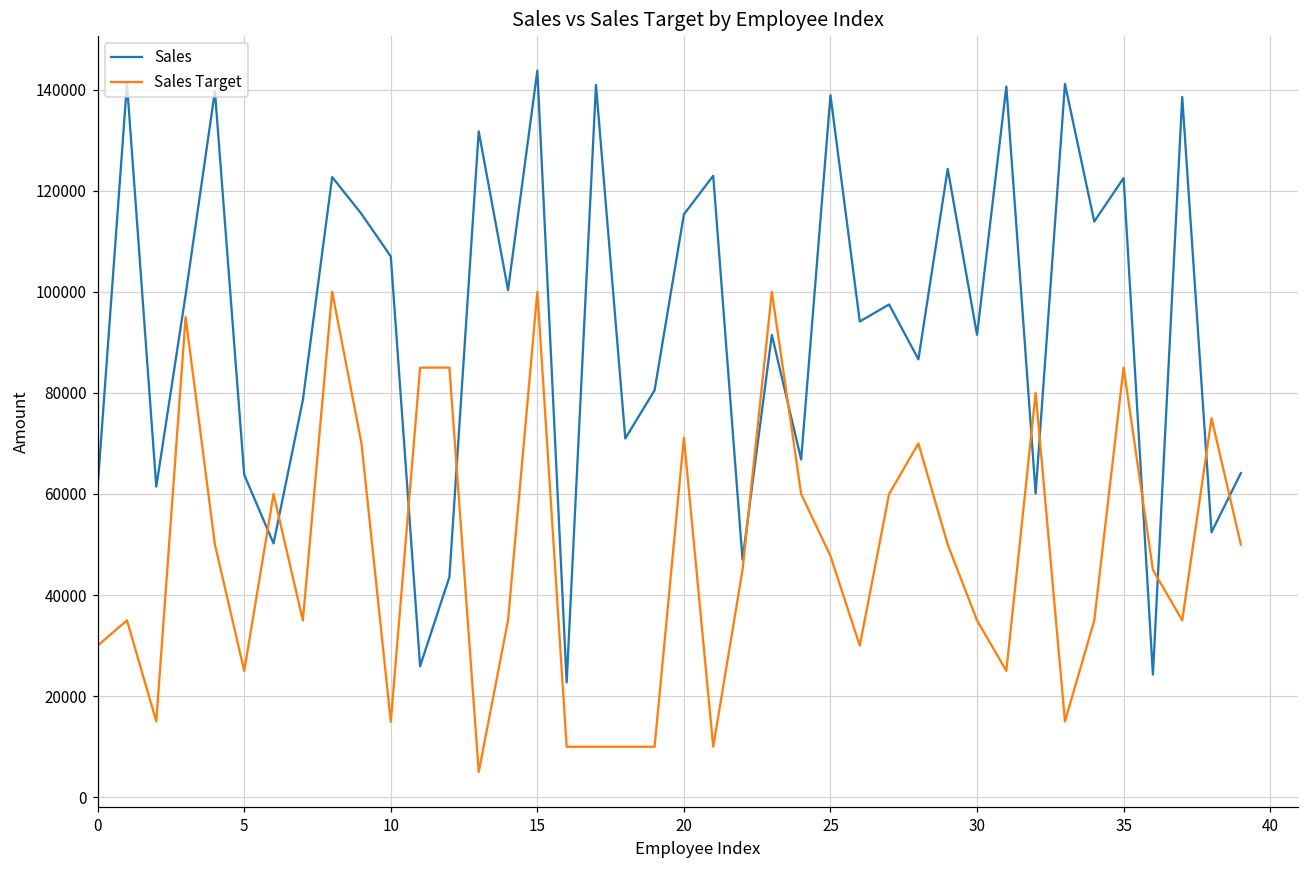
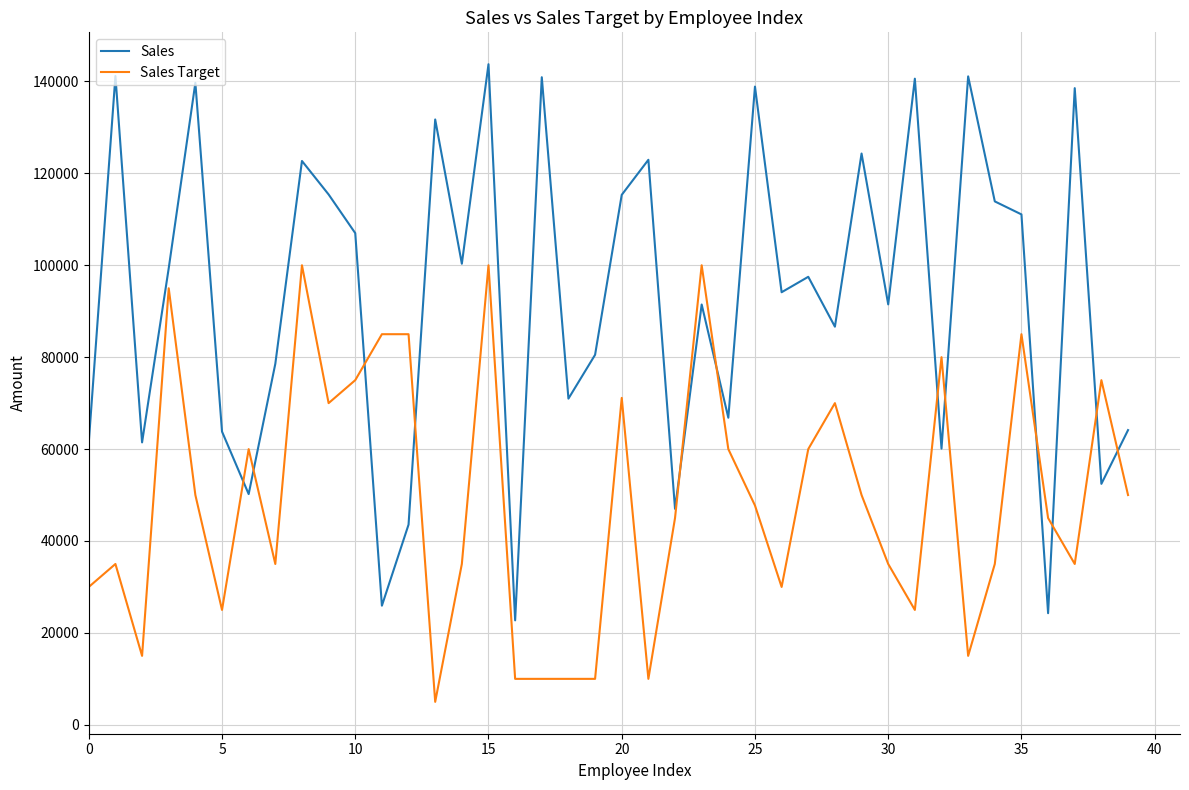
Sales Target, 10: 15000 -> 75000
Sales, 35: 122000 -> 111000
